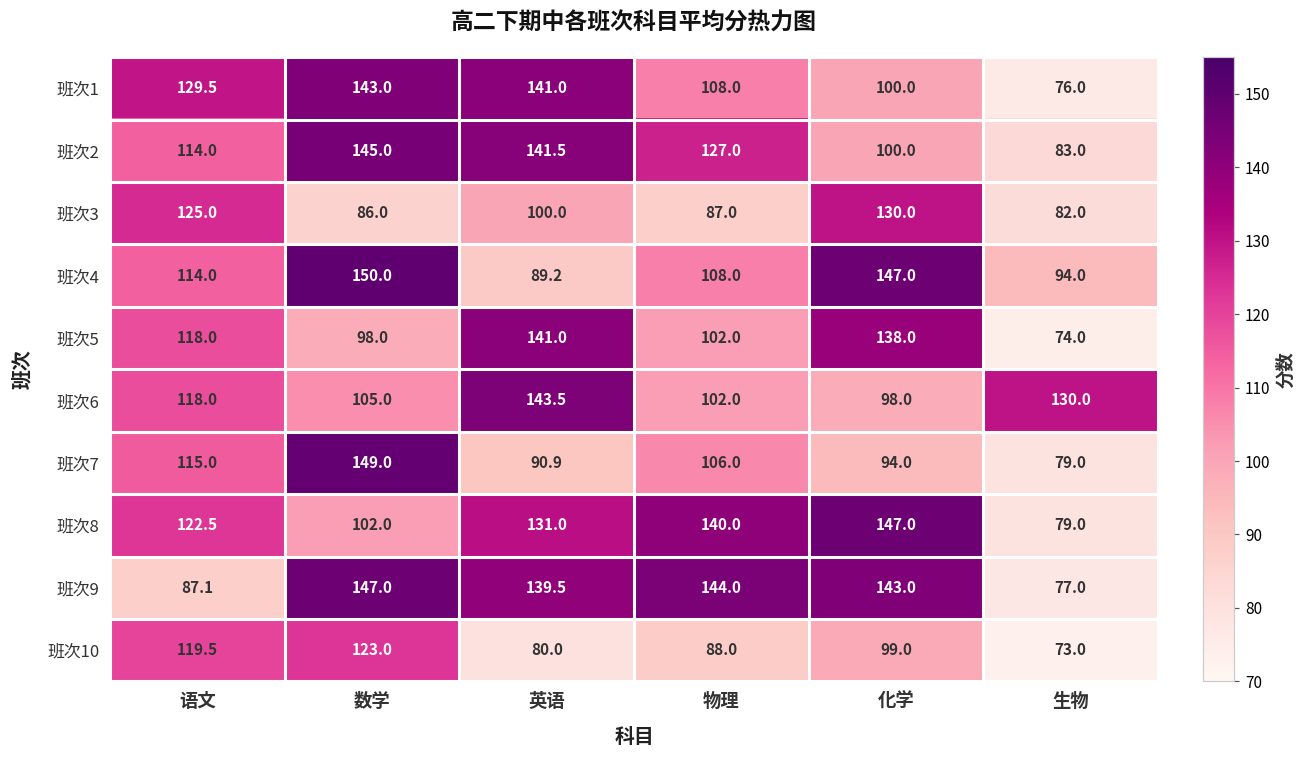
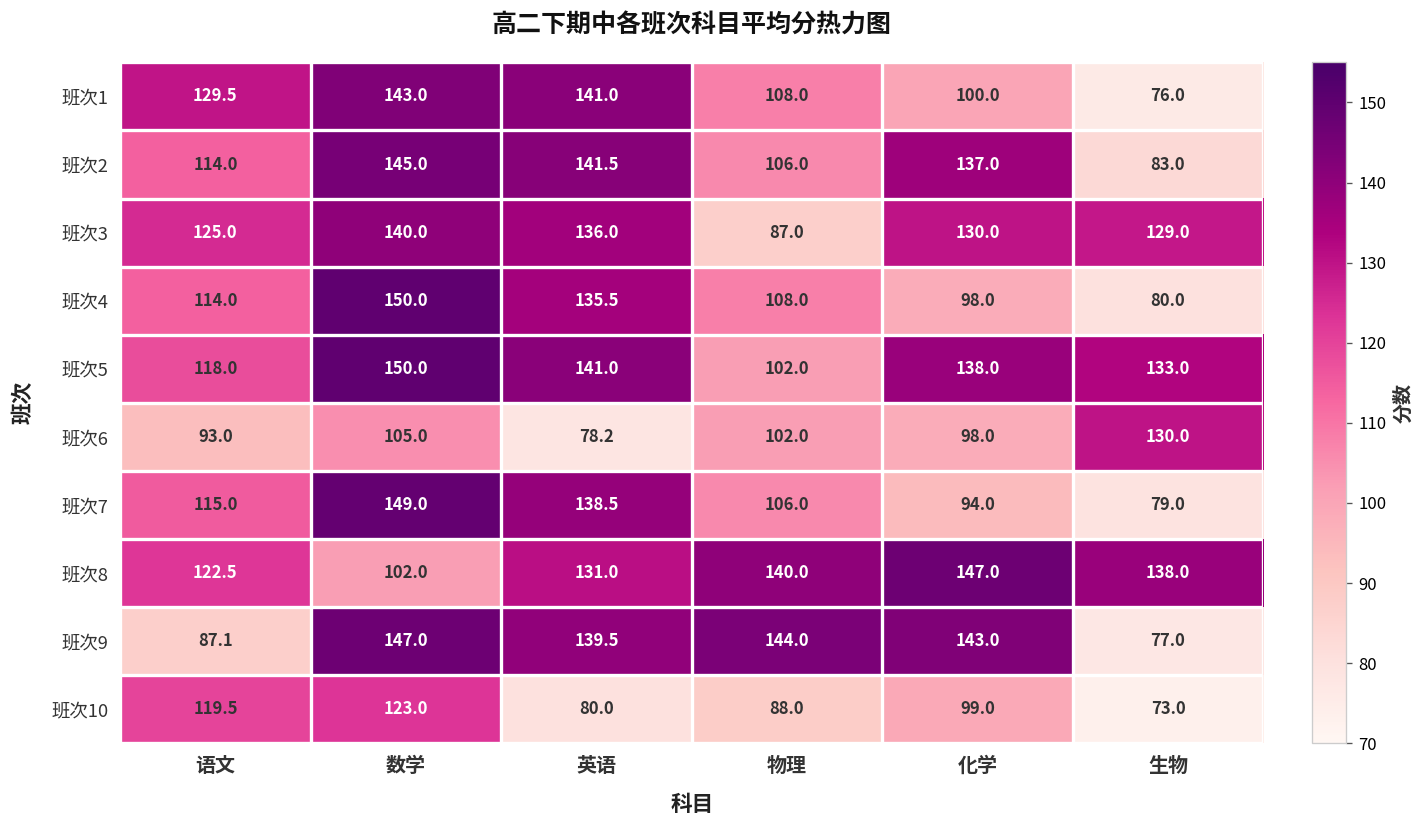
班次2, 物理: 127.0 -> 106.0
班次2, 化学: 100.0 -> 137.0
班次3, 数学: 86.0 -> 140.0
班次3, 英语: 100.0 -> 136.0
班次3, 生物: 82.0 -> 129.0
班次4, 英语: 89.2 -> 135.5
班次4, 化学: 147.0 -> 98.0
班次4, 生物: 94.0 -> 80.0
班次5, 数学: 98.0 -> 150.0
班次5, 生物: 74.0 -> 133.0
班次6, 语文: 118.0 -> 93.0
班次6, 英语: 143.5 -> 78.2
班次7, 英语: 90.9 -> 138.5
班次8, 生物: 79.0 -> 138.0
